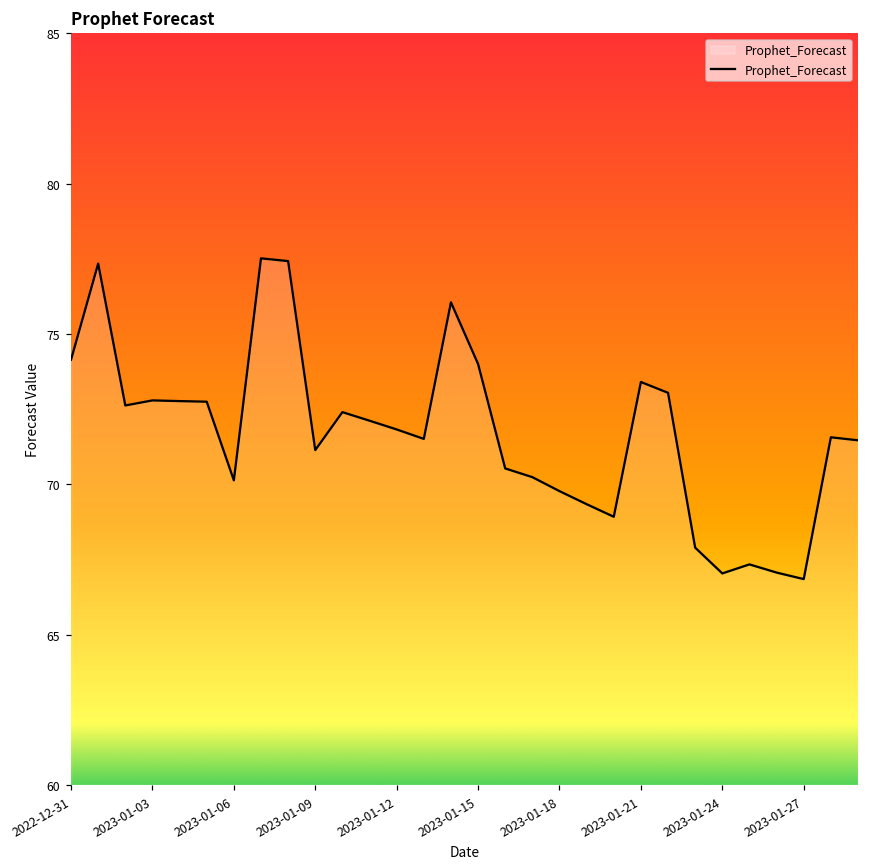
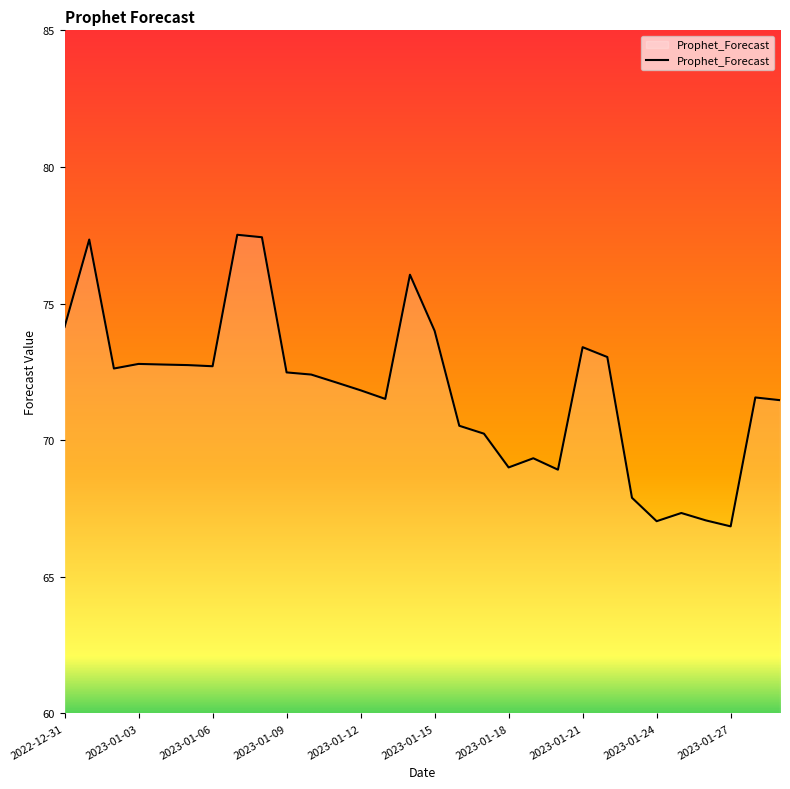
2023-01-06: 70.1 -> 72.7
2023-01-09: 71.1 -> 72.5
2023-01-18: 69.8 -> 69.0
